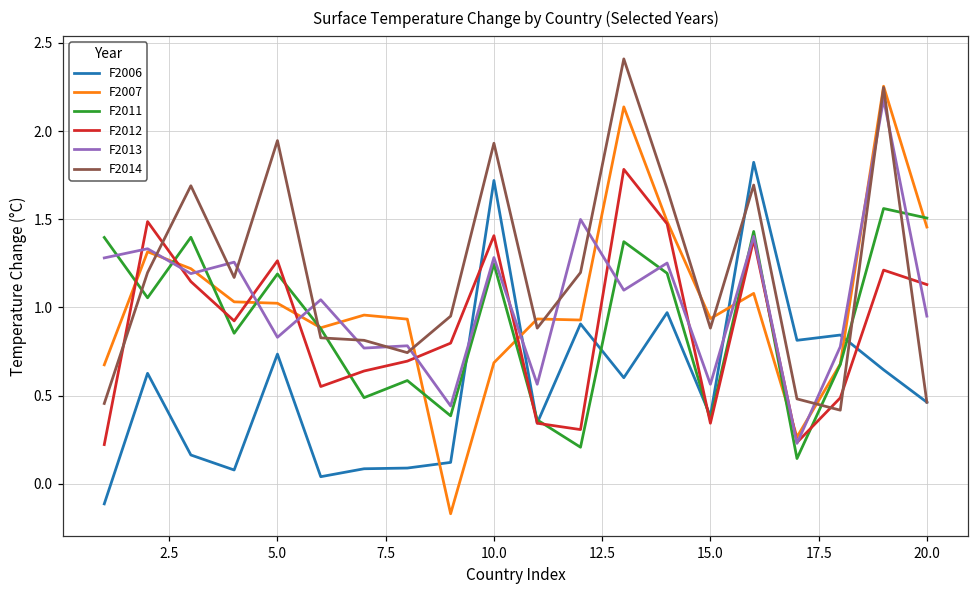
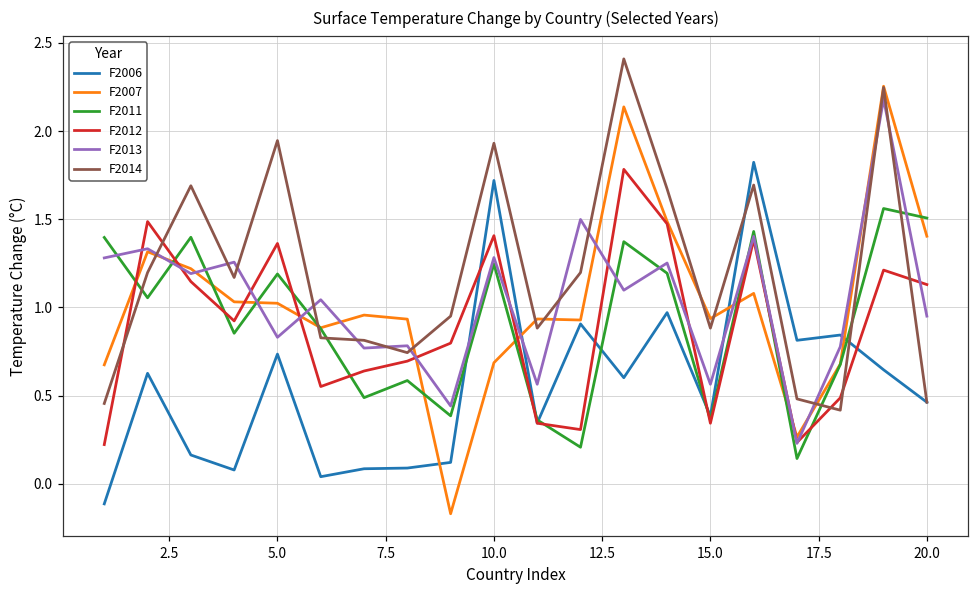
F2012, 5.0: 1.27 -> 1.36
F2007, 20.0: 1.46 -> 1.40
